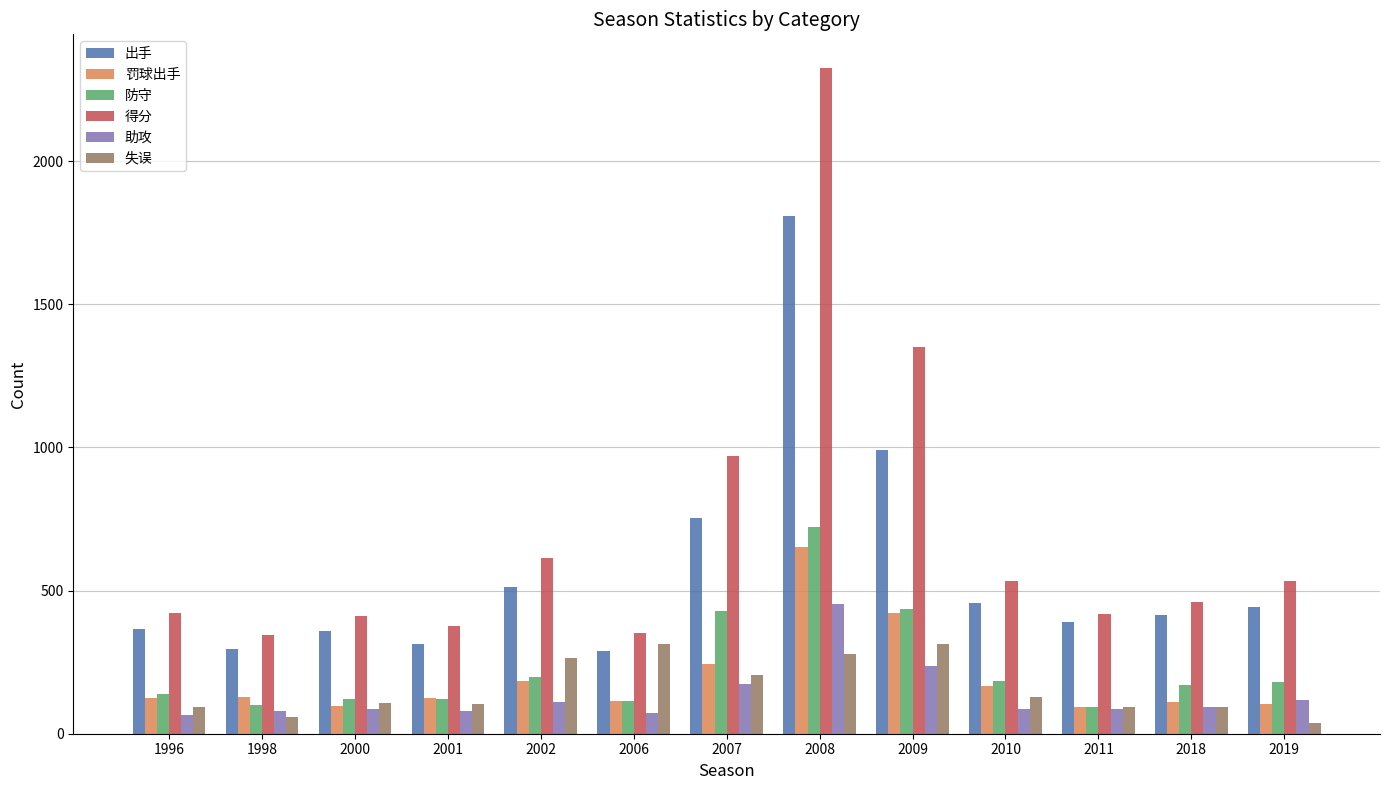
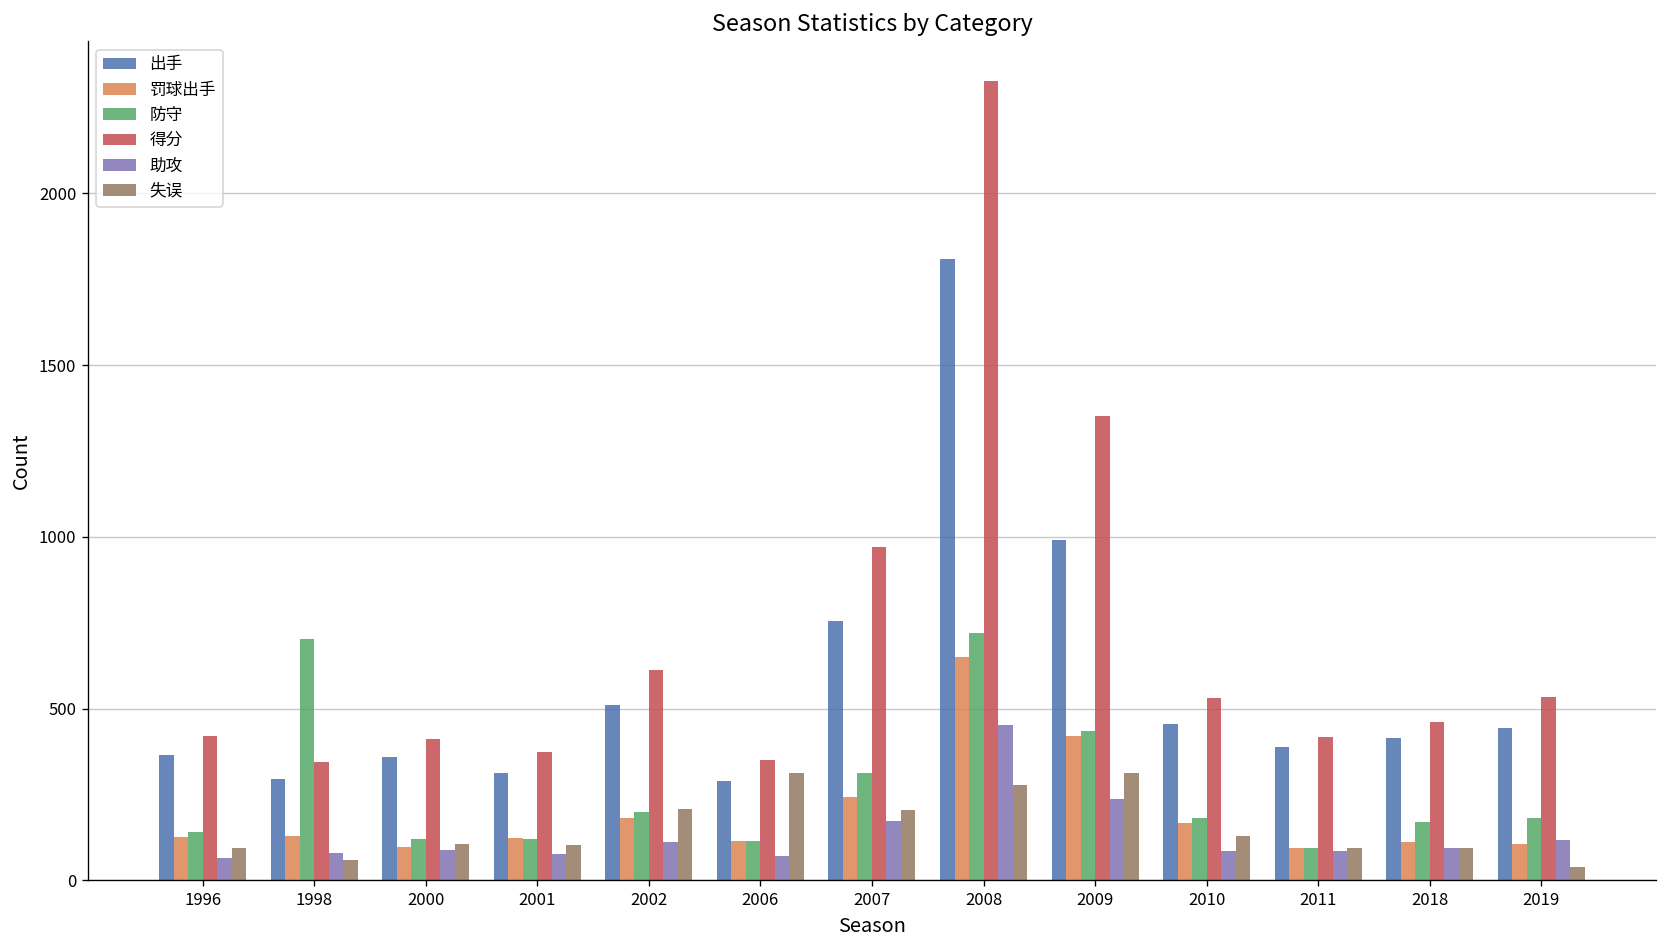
防守, 1998: 100 -> 700
失误, 2002: 260 -> 210
防守, 2007: 430 -> 310
